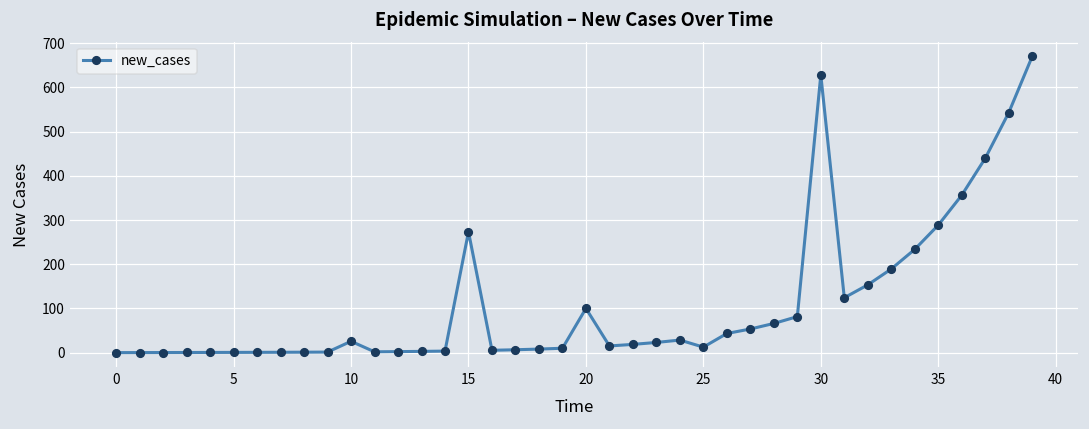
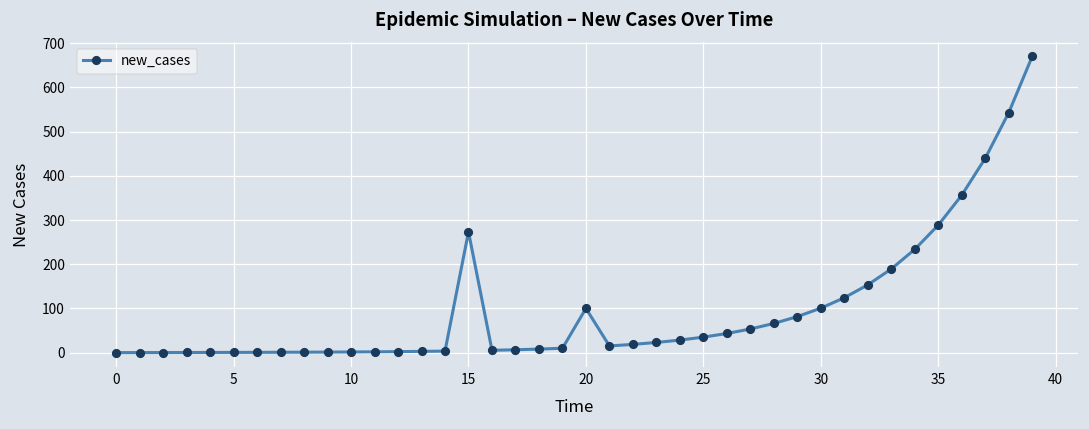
10: 30 -> 0
25: 10 -> 40
30: 630 -> 100
